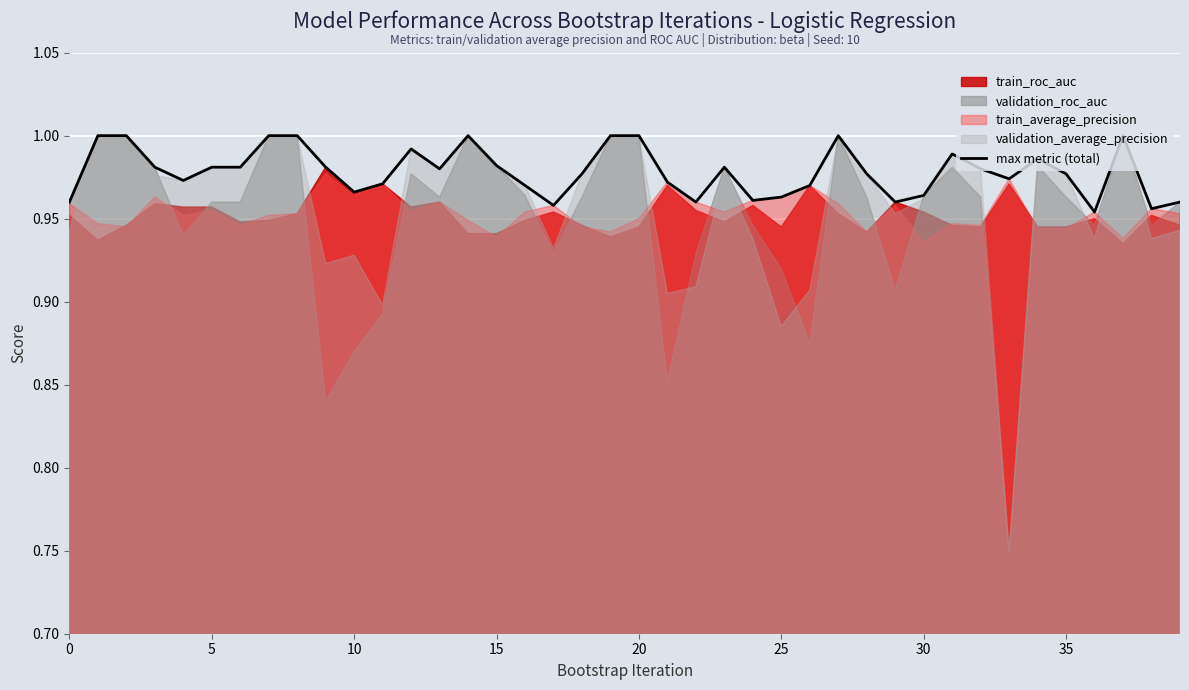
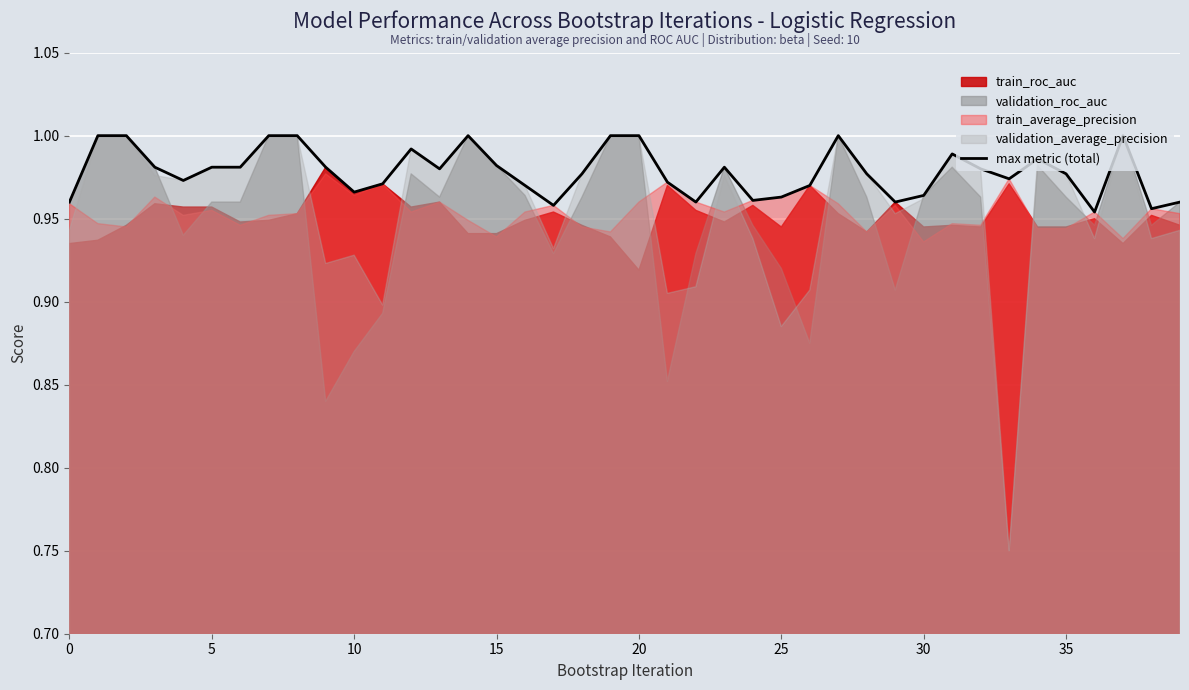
train_roc_auc, 0: 0.952 -> 0.935
train_roc_auc, 20: 0.945 -> 0.919
train_average_precision, 20: 0.95 -> 0.96
train_roc_auc, 30: 0.954 -> 0.945
